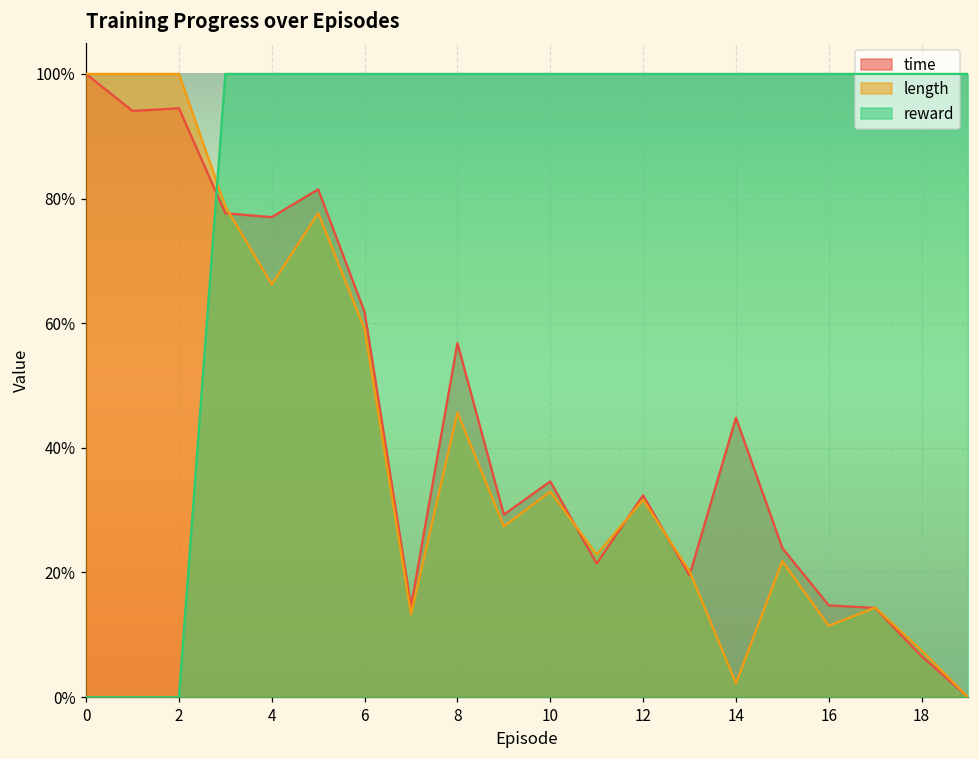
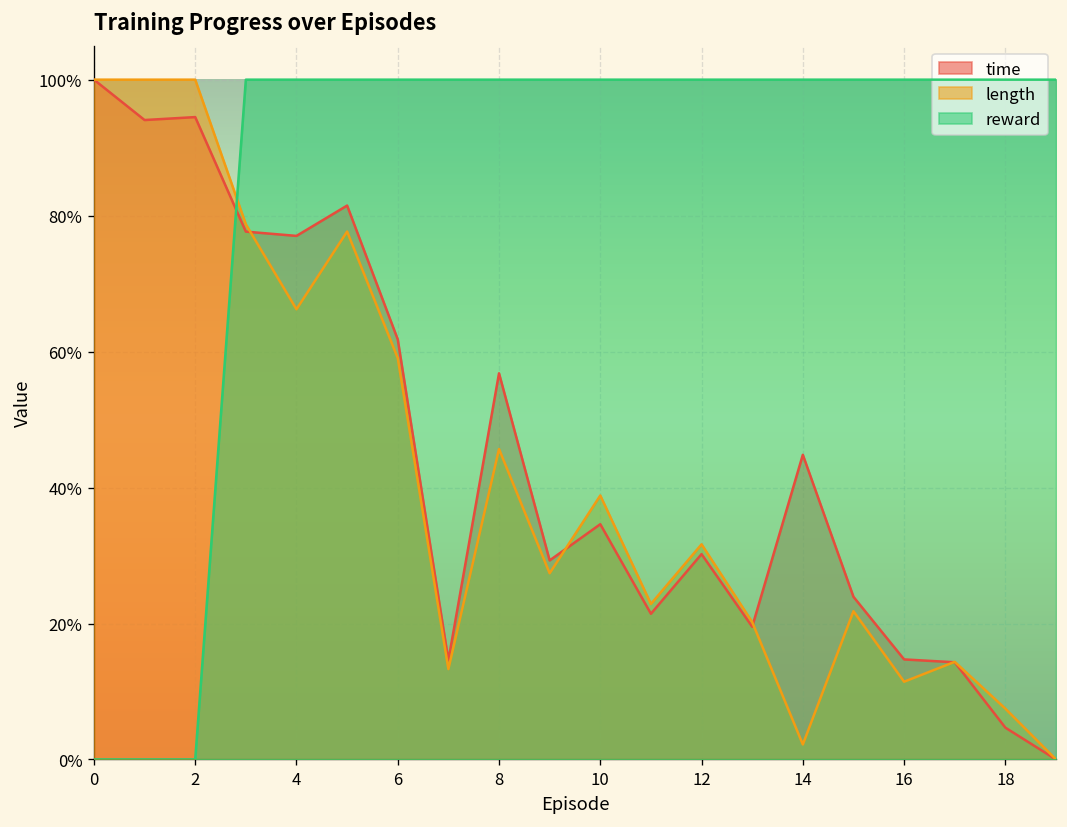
length, 10: 33% -> 39%
time, 12: 32% -> 30%
time, 18: 7% -> 5%
